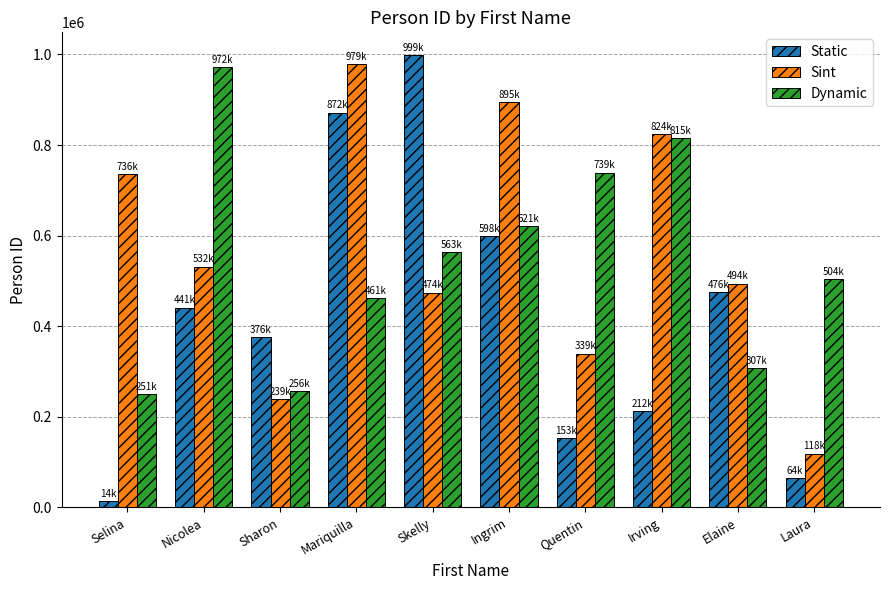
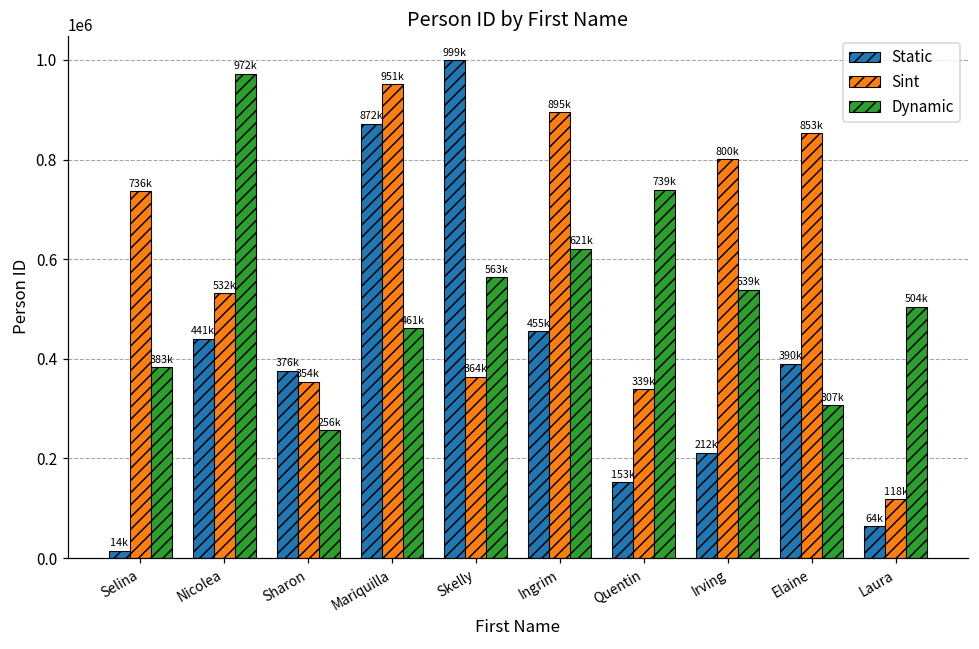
Dynamic, Selina: 251k -> 383k
Sint, Sharon: 239k -> 354k
Sint, Mariquilla: 979k -> 951k
Sint, Skelly: 474k -> 364k
Static, Ingrim: 598k -> 455k
Sint, Irving: 824k -> 800k
Dynamic, Irving: 815k -> 539k
Static, Elaine: 476k -> 390k
Sint, Elaine: 494k -> 853k
